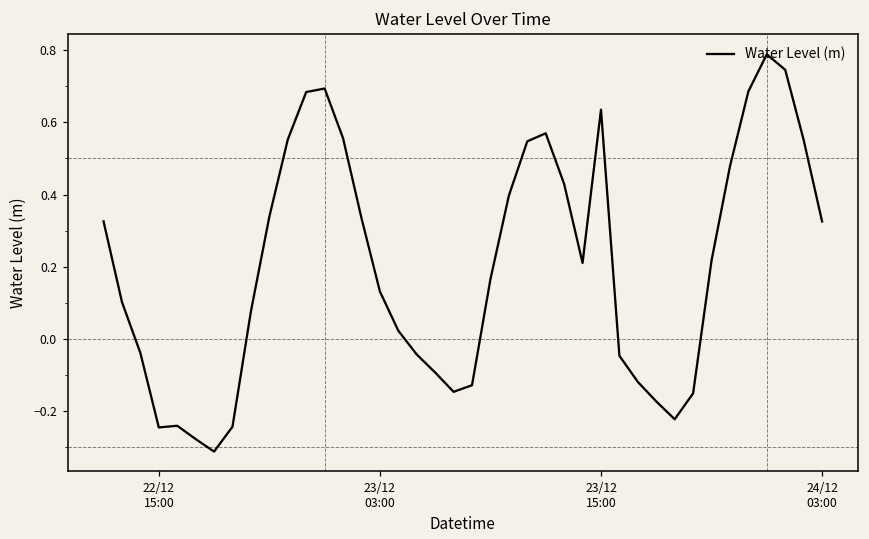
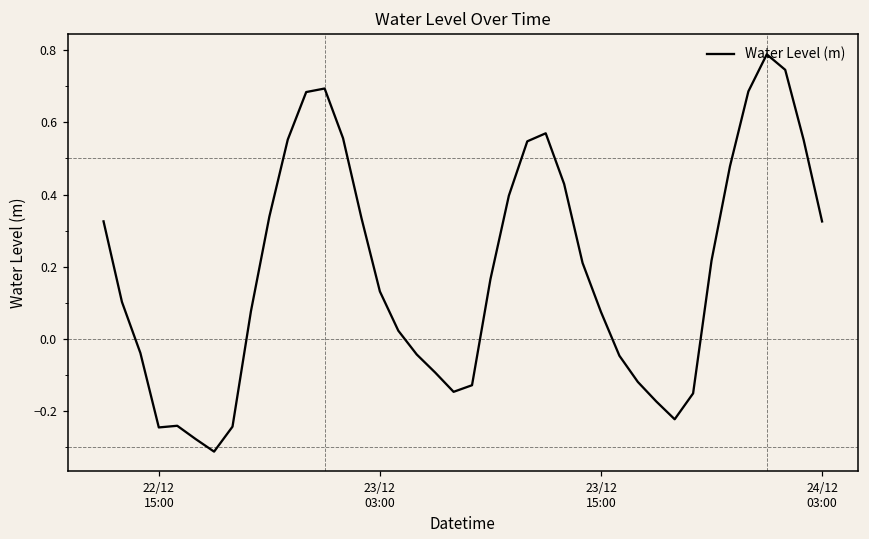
23/12 15:00: 0.64 -> 0.07
